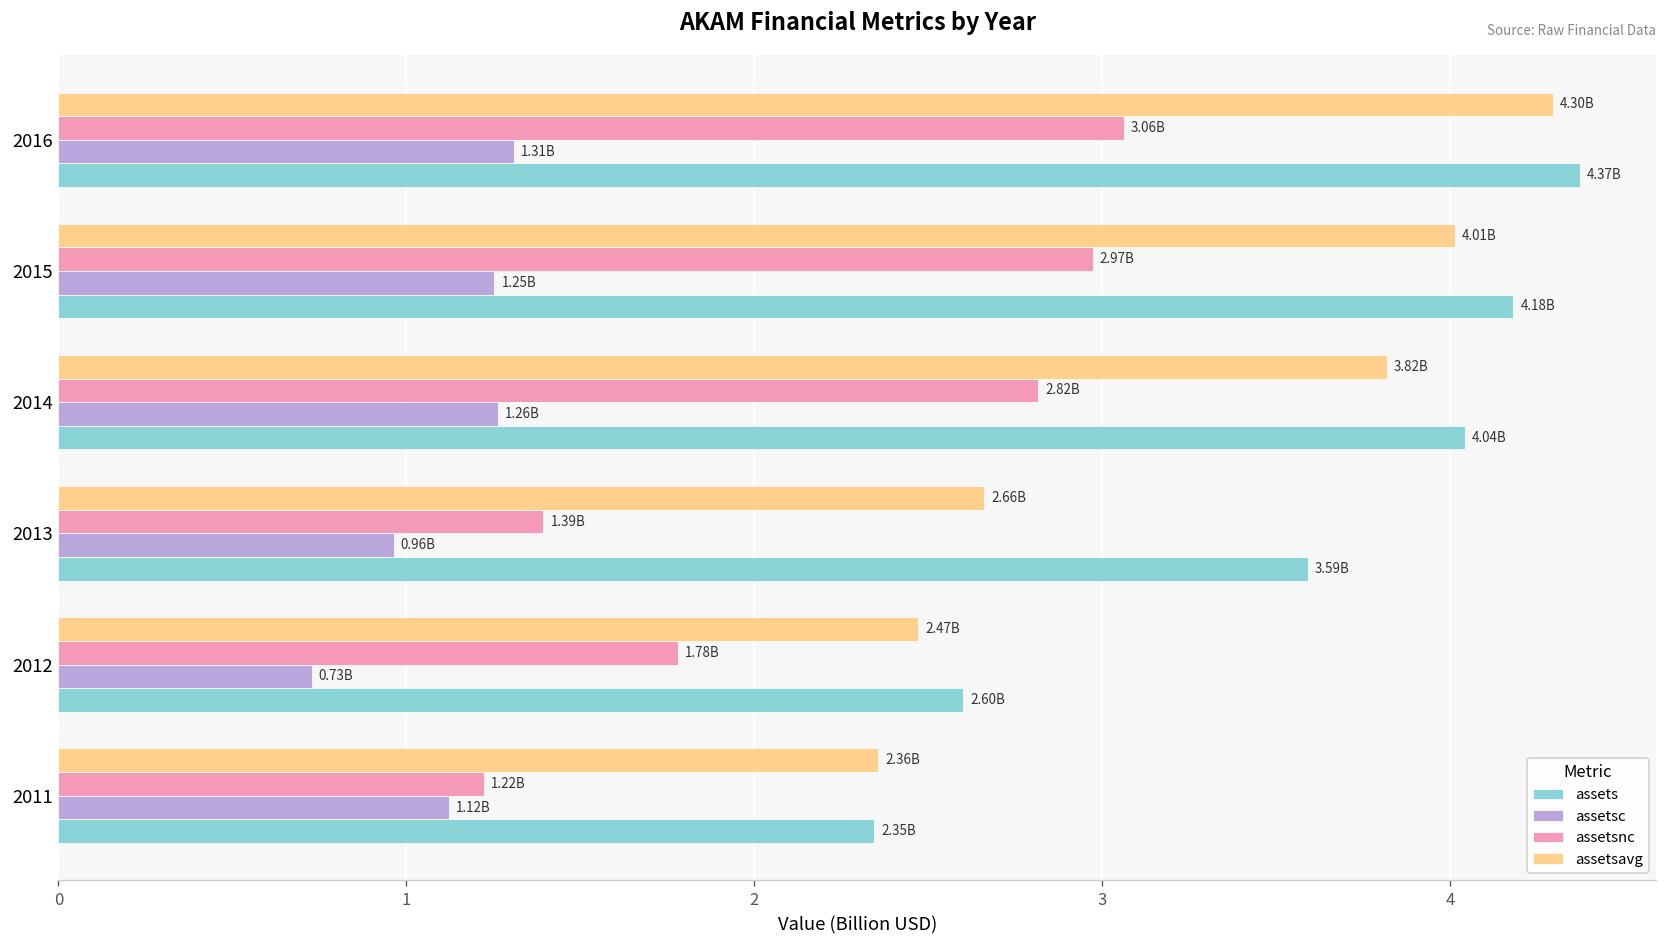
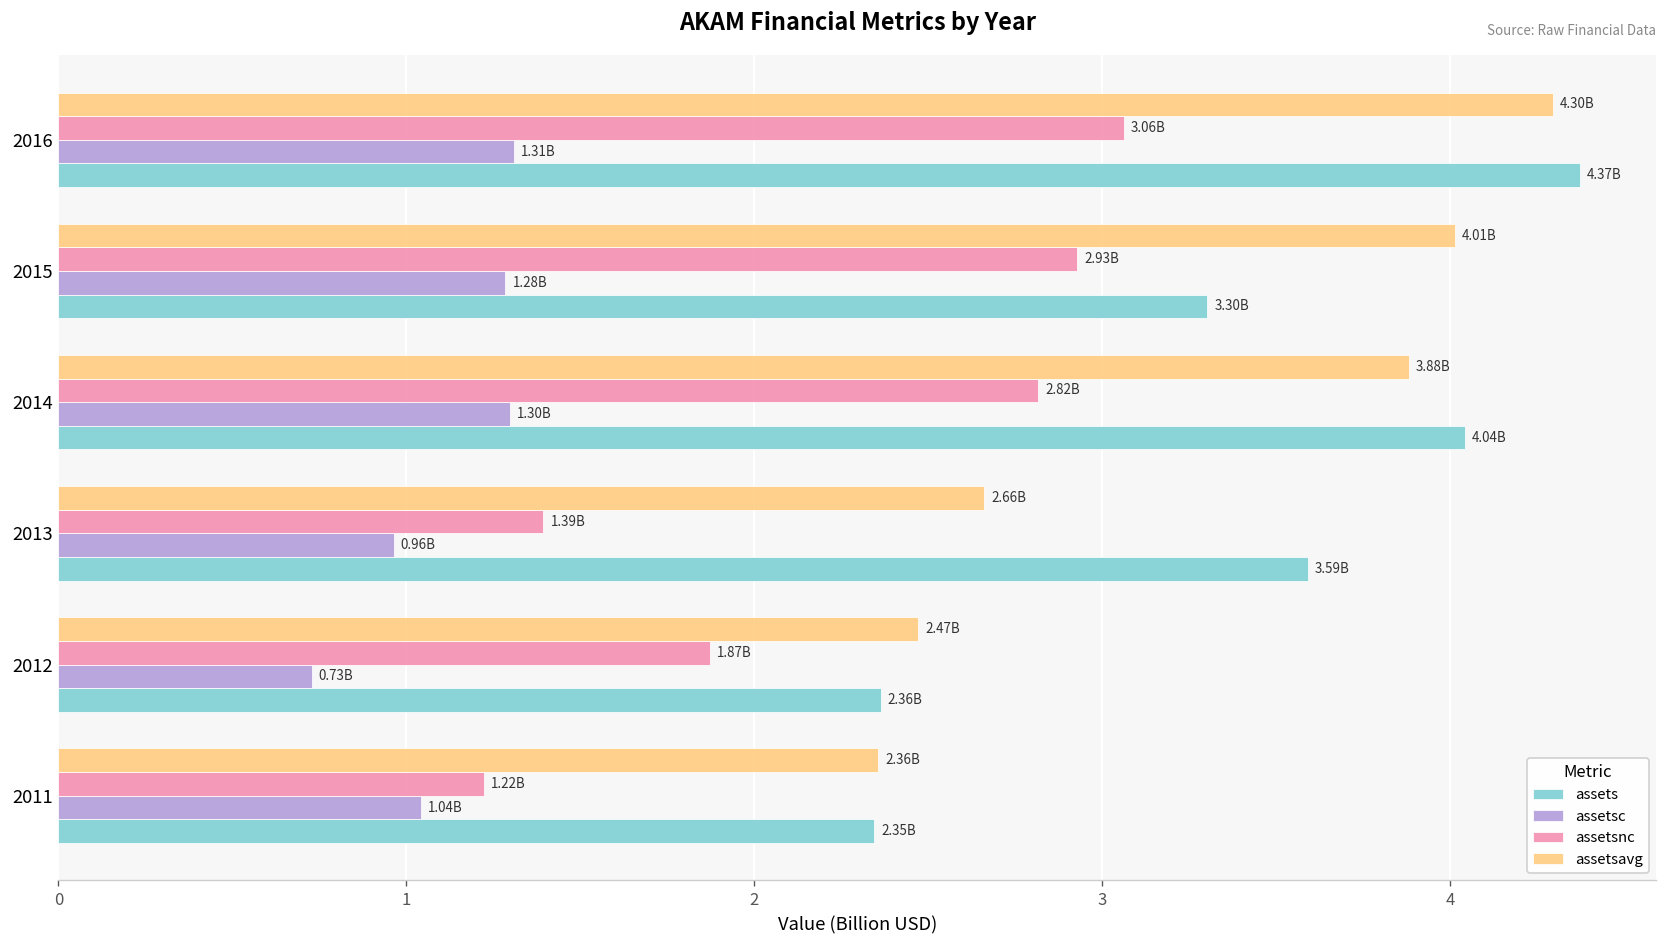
assetsnc, 2015: 2.97B -> 2.93B
assetsc, 2015: 1.25B -> 1.28B
assets, 2015: 4.18B -> 3.30B
assetsavg, 2014: 3.82B -> 3.88B
assetsc, 2014: 1.26B -> 1.30B
assetsnc, 2012: 1.78B -> 1.87B
assets, 2012: 2.60B -> 2.36B
assetsc, 2011: 1.12B -> 1.04B
